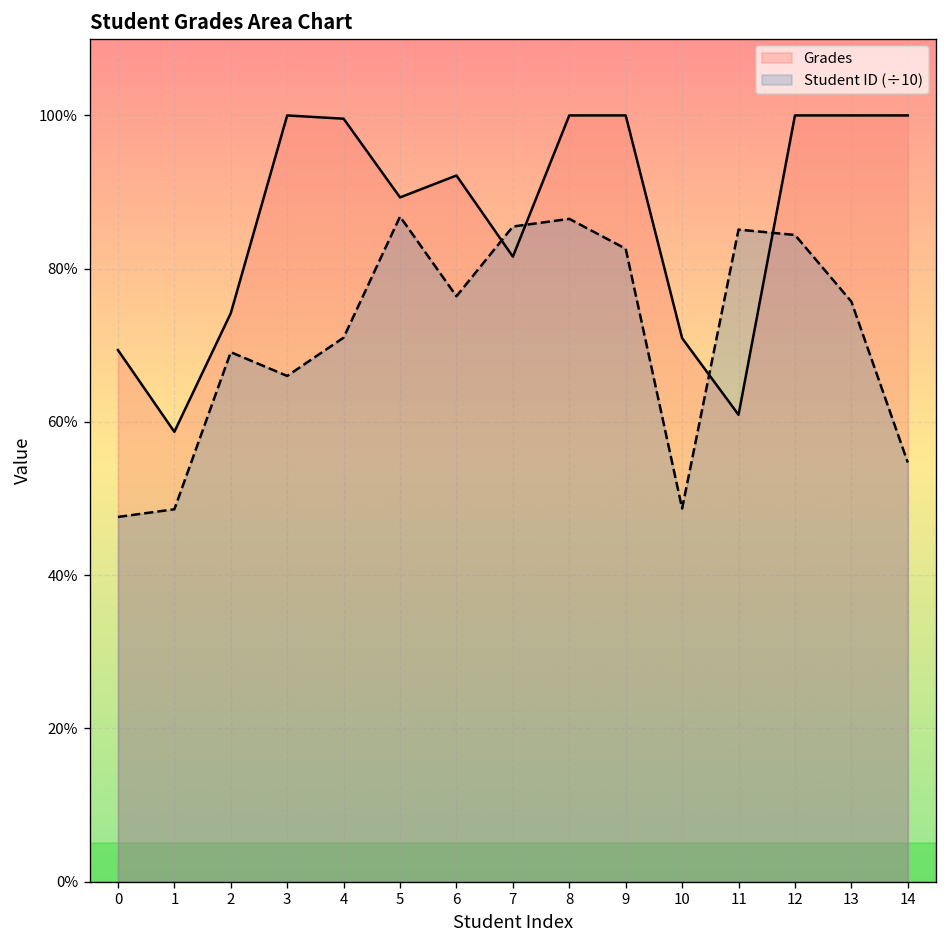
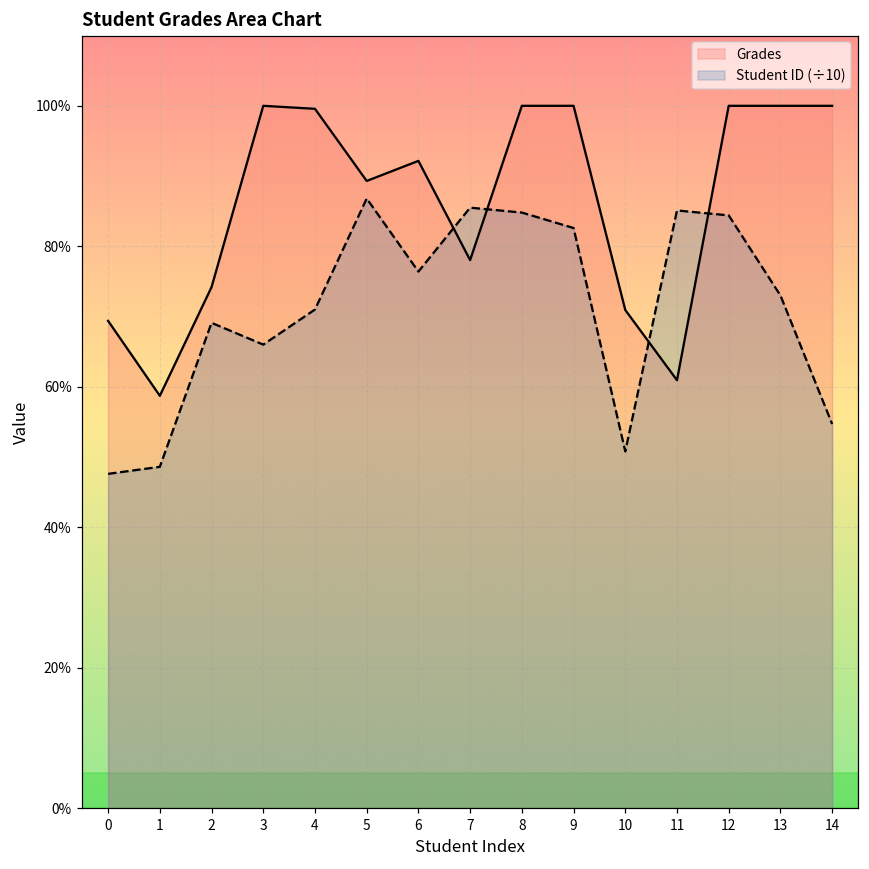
Grades, 7: 82% -> 78%
Student ID (÷10), 8: 87% -> 85%
Student ID (÷10), 10: 49% -> 51%
Student ID (÷10), 13: 76% -> 73%
